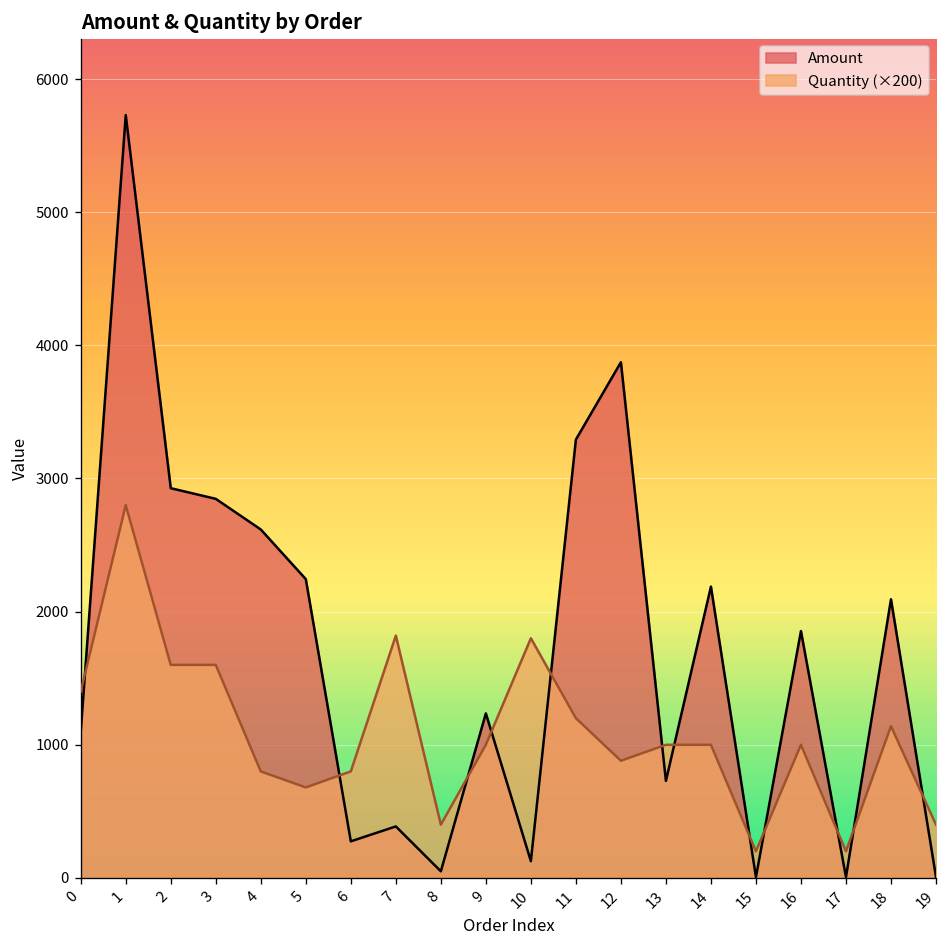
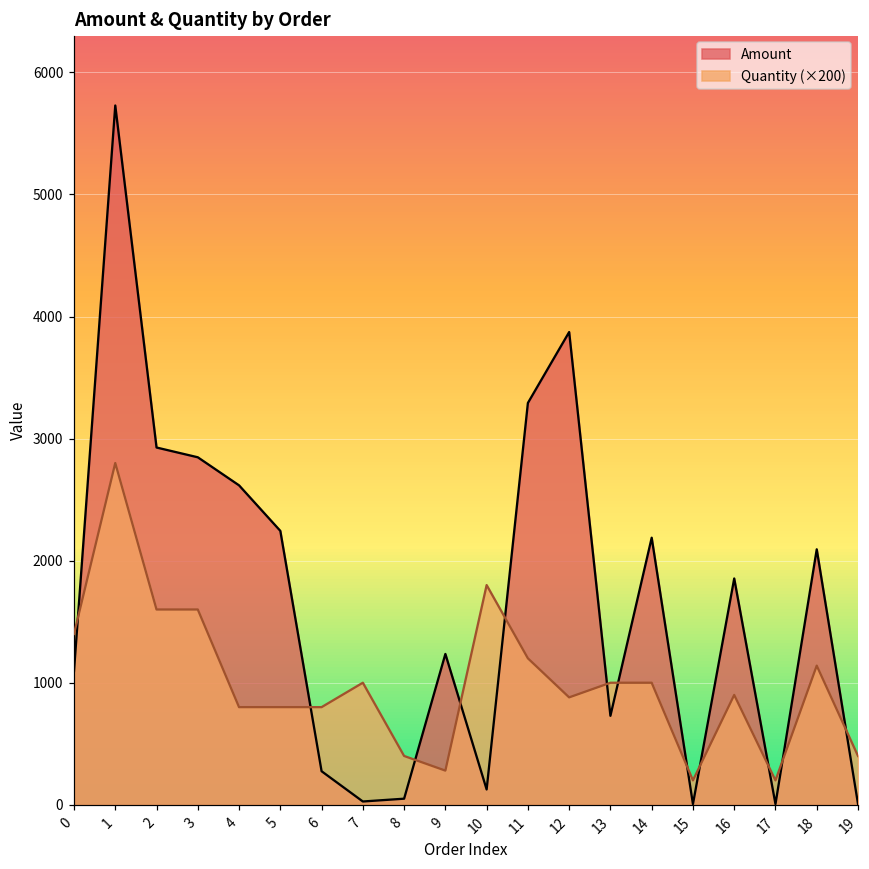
Quantity (×200), 5: 680 -> 800
Amount, 7: 390 -> 30
Quantity (×200), 7: 1820 -> 1000
Quantity (×200), 9: 1000 -> 280
Quantity (×200), 16: 1000 -> 900
